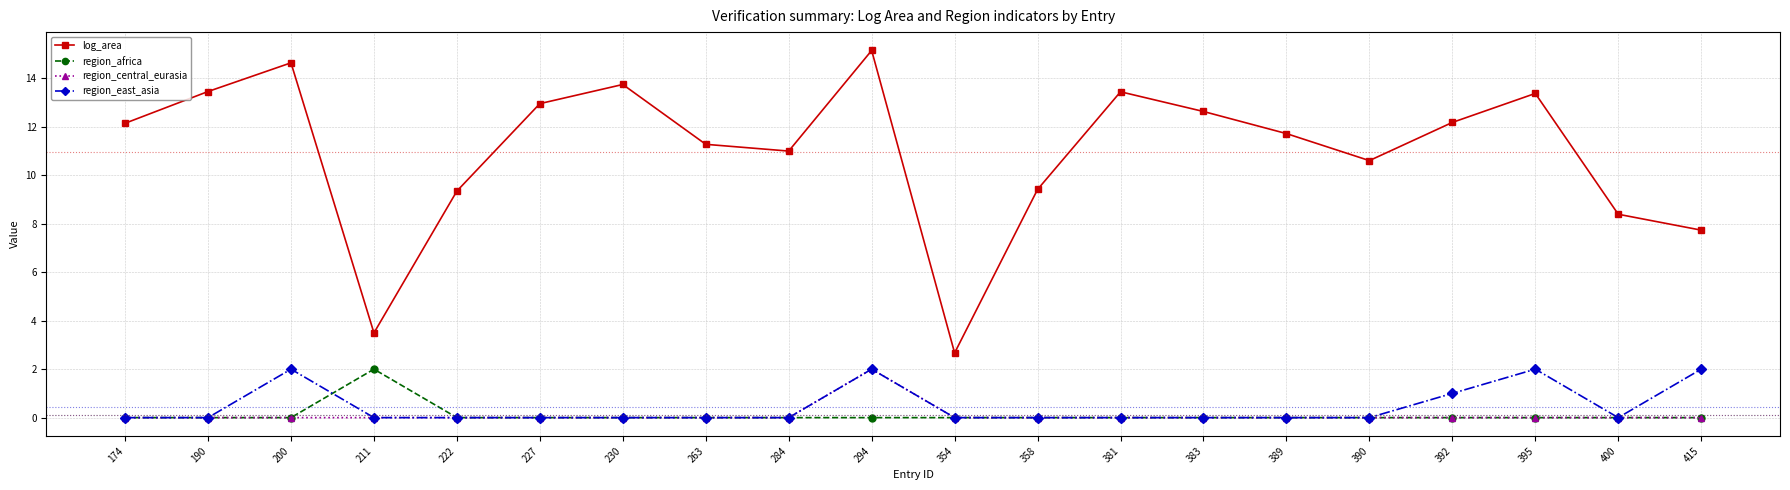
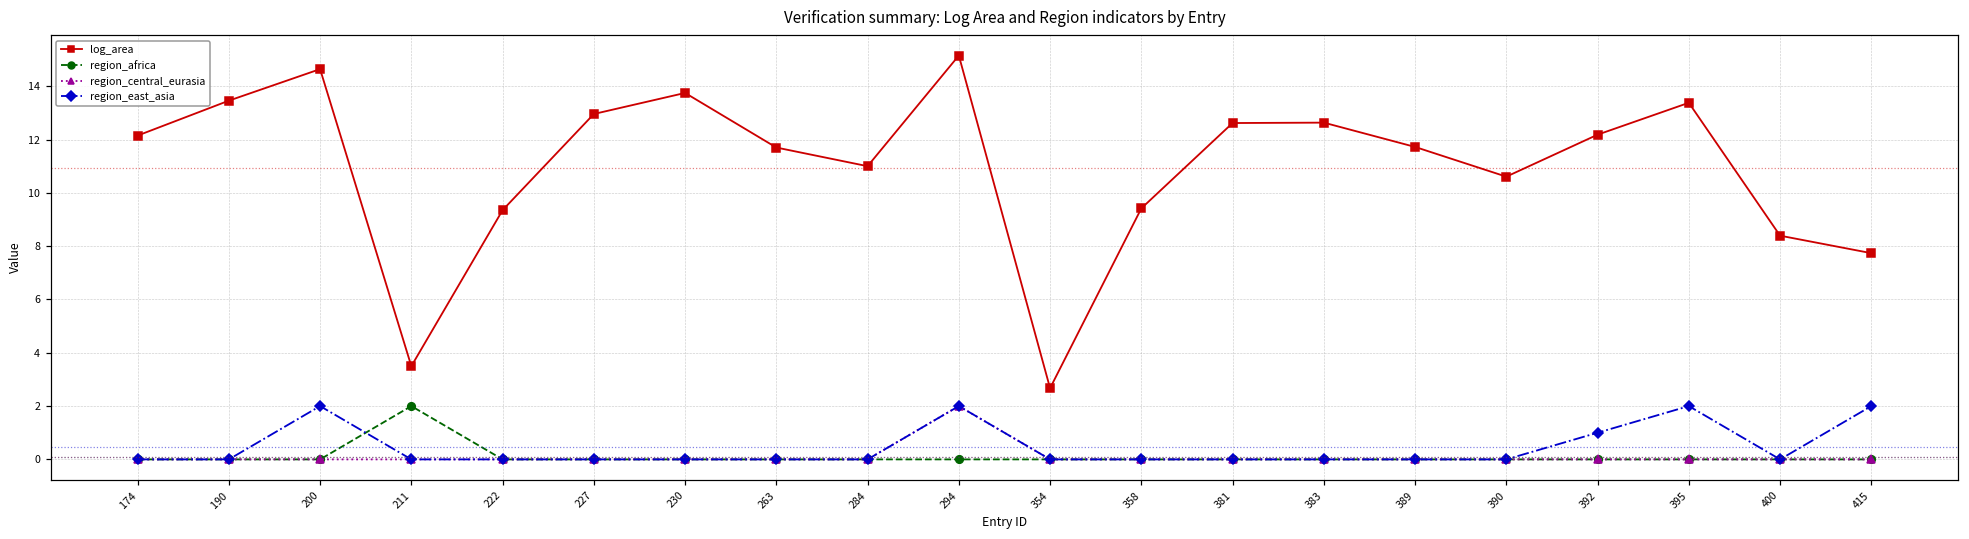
log_area, 263: 11.3 -> 11.7
log_area, 381: 13.4 -> 12.6
